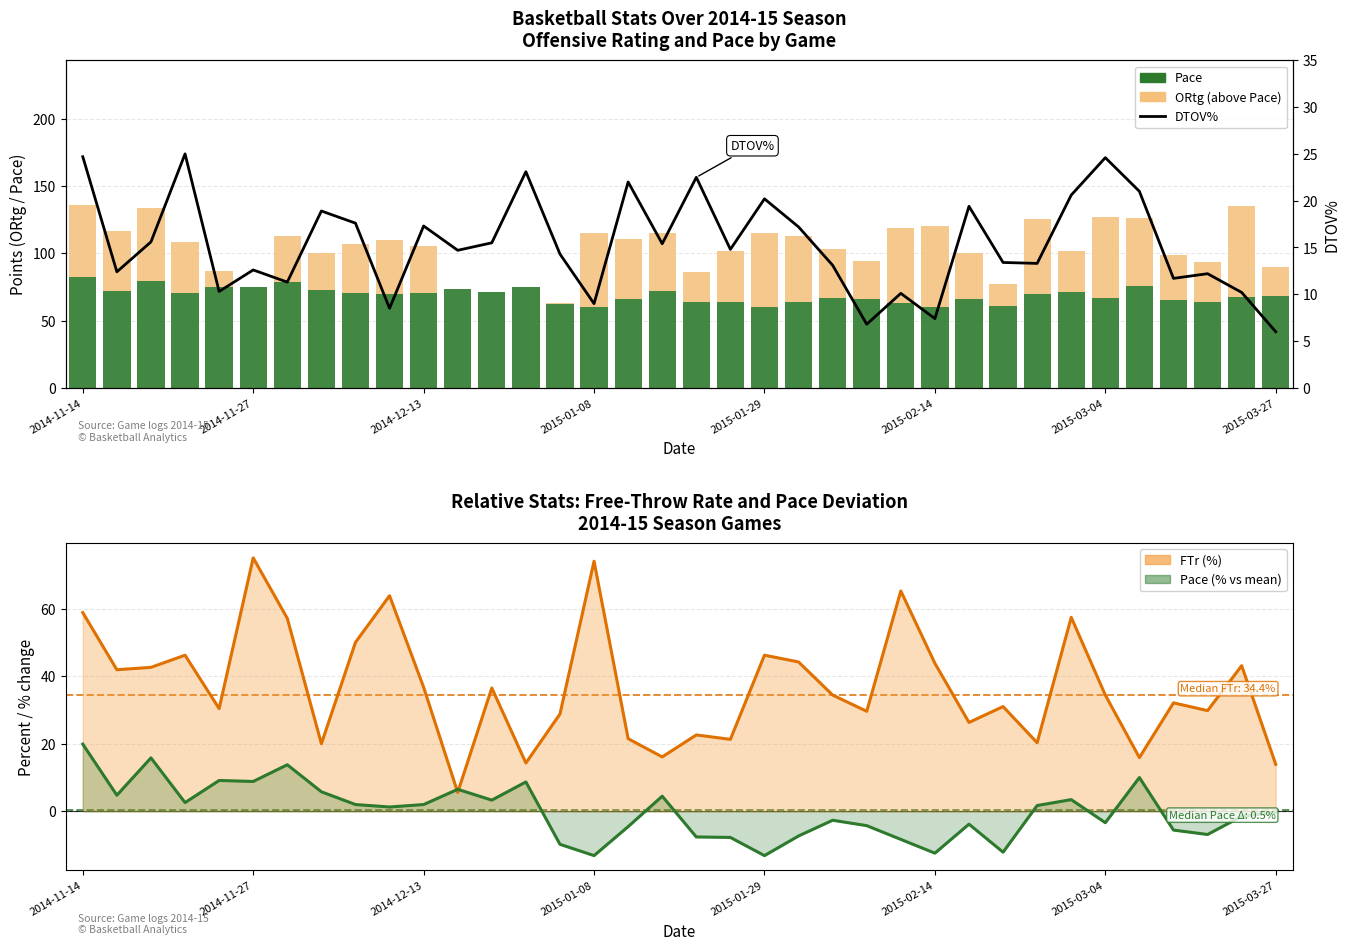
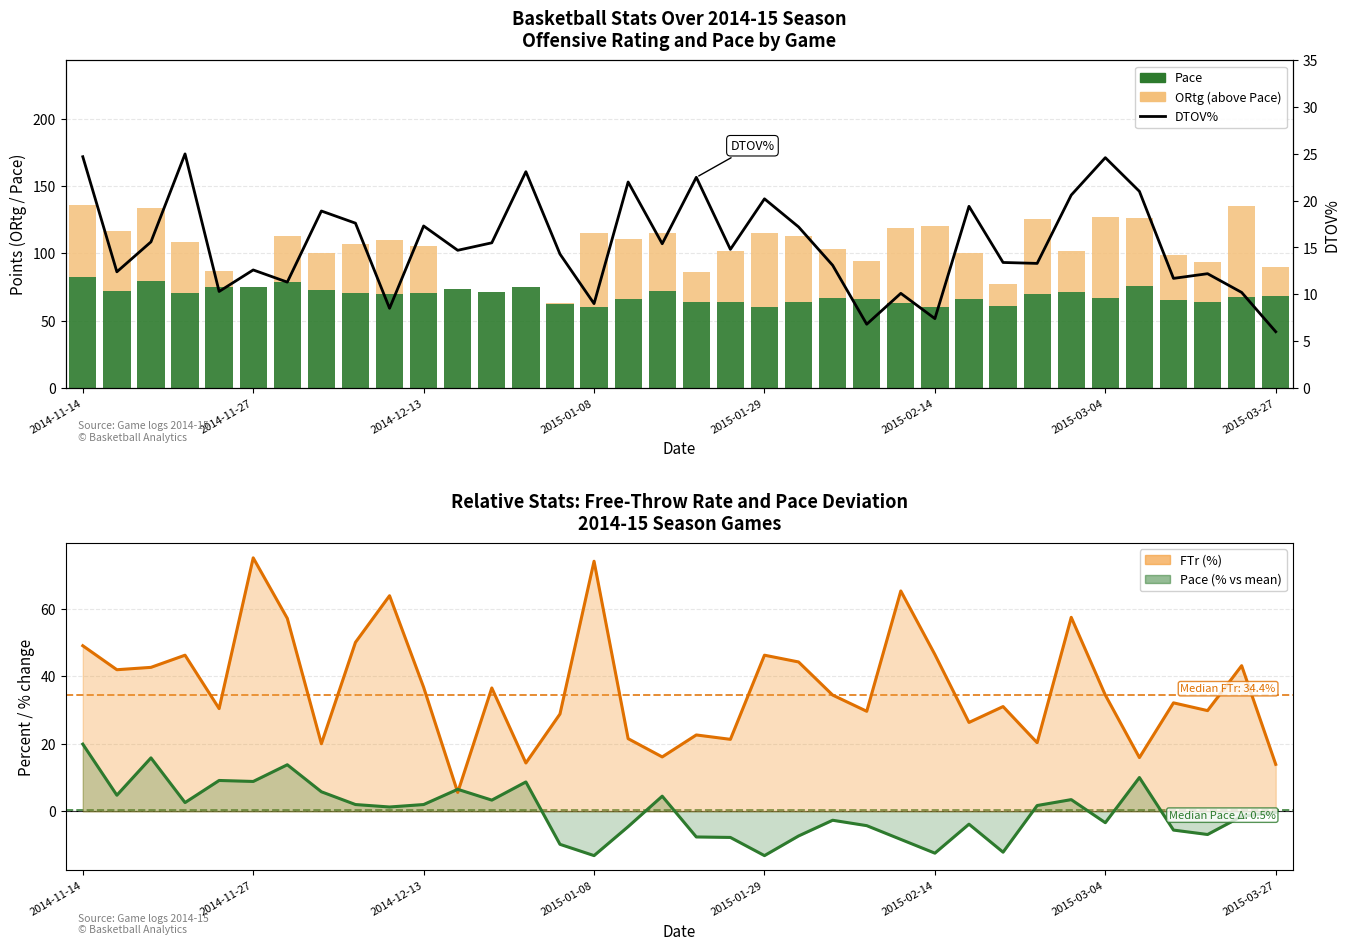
Relative Stats: Free-Throw Rate and Pace Deviation 2014-15 Season Games, FTr (%), 2014-11-14: 59 -> 49
Relative Stats: Free-Throw Rate and Pace Deviation 2014-15 Season Games, FTr (%), 2015-02-14: 44 -> 46
